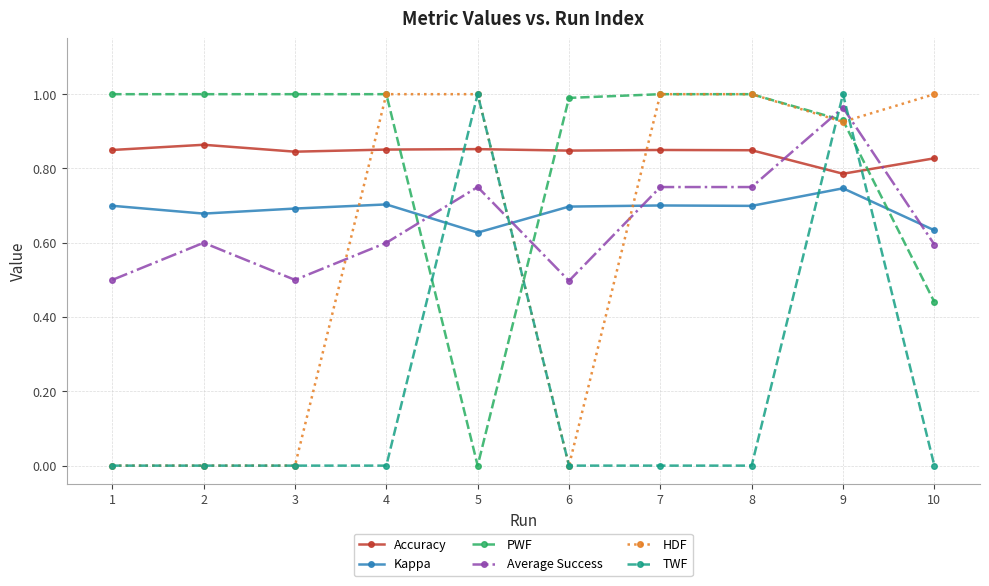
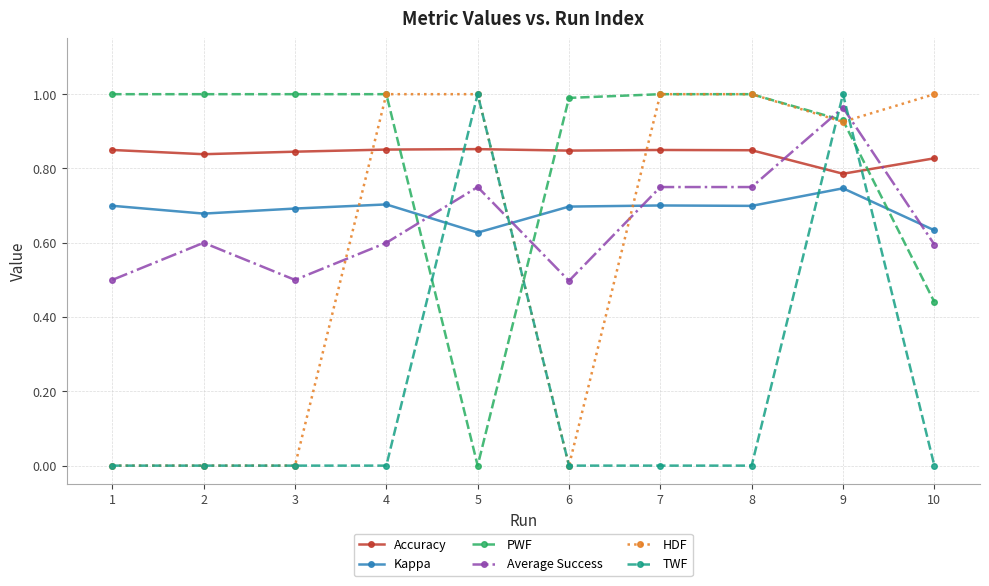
Accuracy, 2: 0.86 -> 0.84
